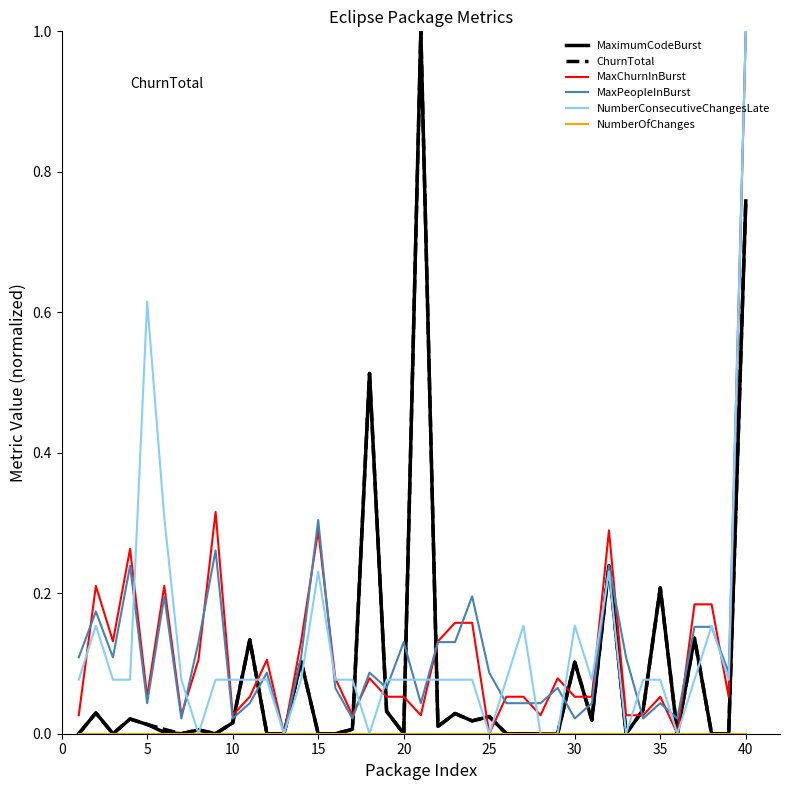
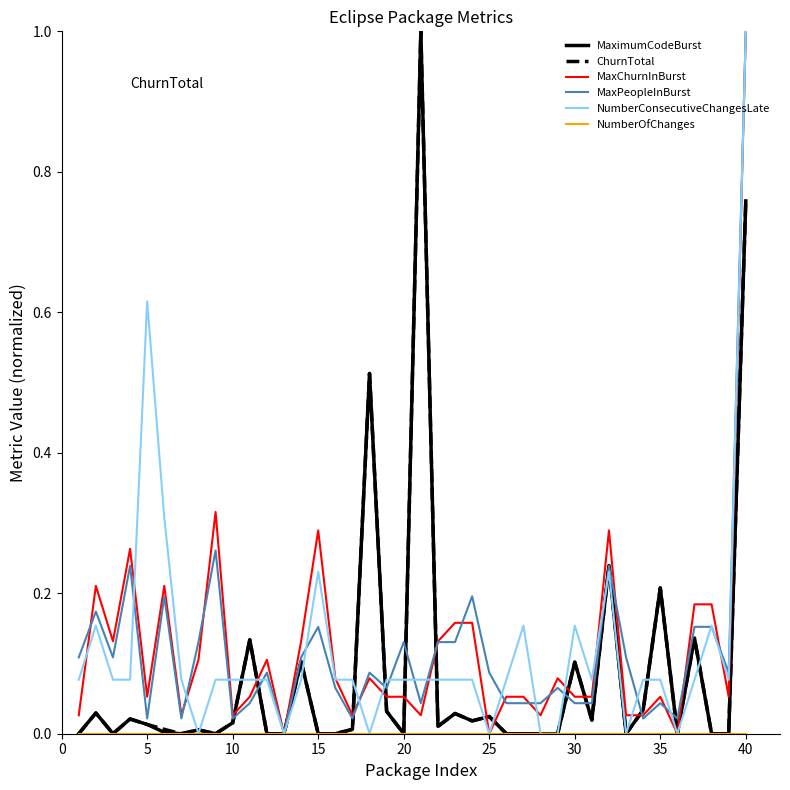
MaxPeopleInBurst, 5: 0.04 -> 0.02
MaxPeopleInBurst, 15: 0.30 -> 0.15
MaxPeopleInBurst, 30: 0.02 -> 0.04
